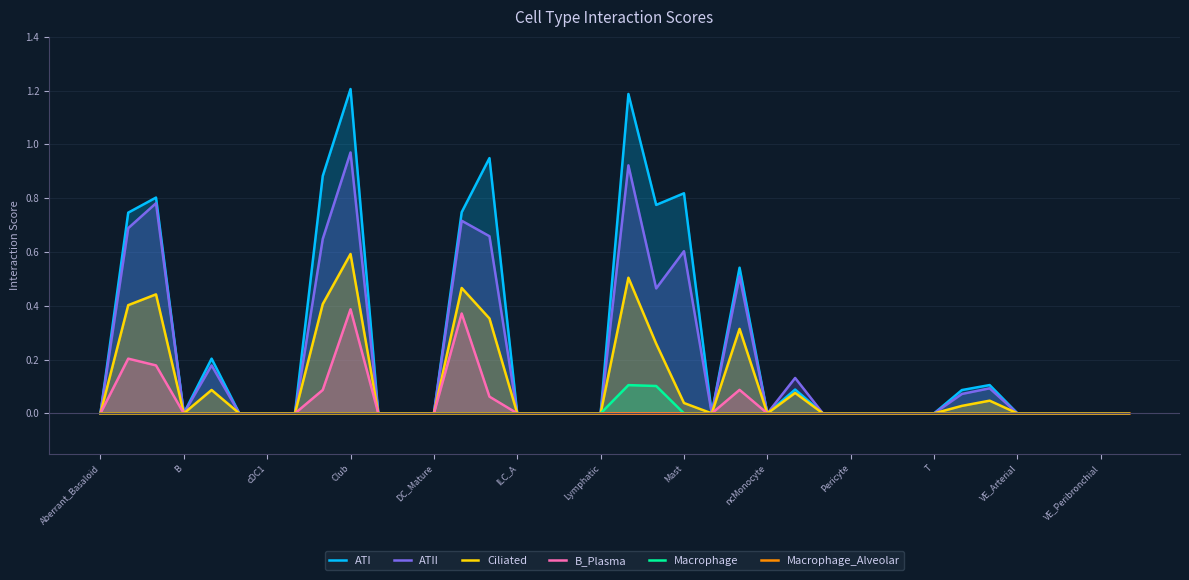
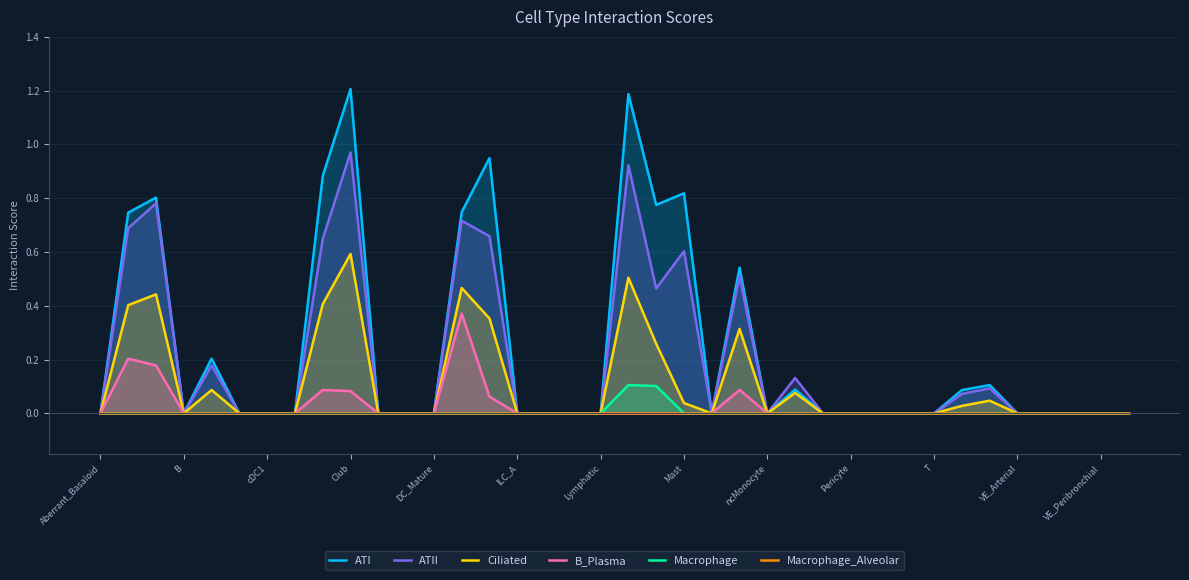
B_Plasma, Club: 0.39 -> 0.08
